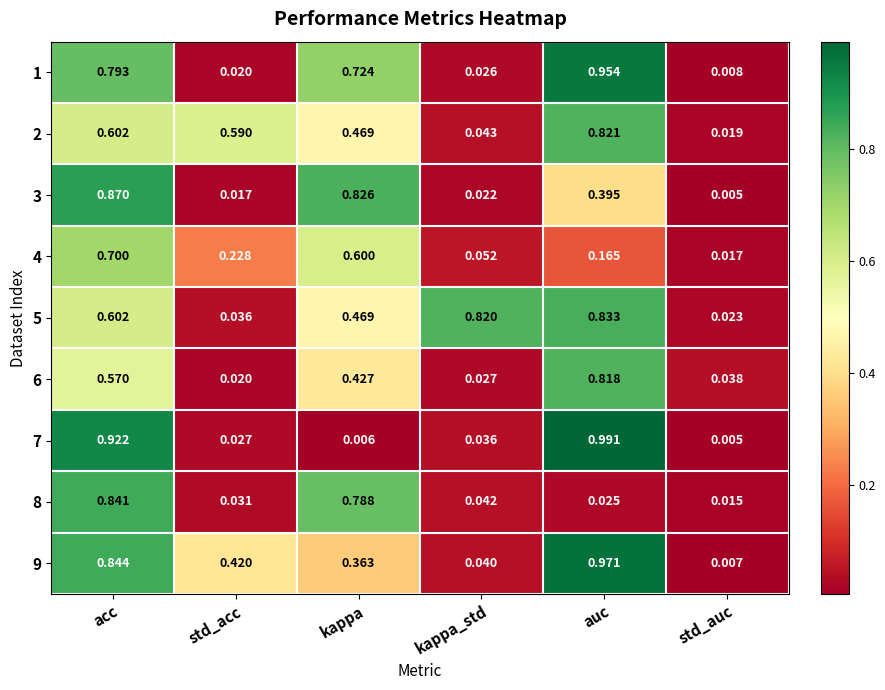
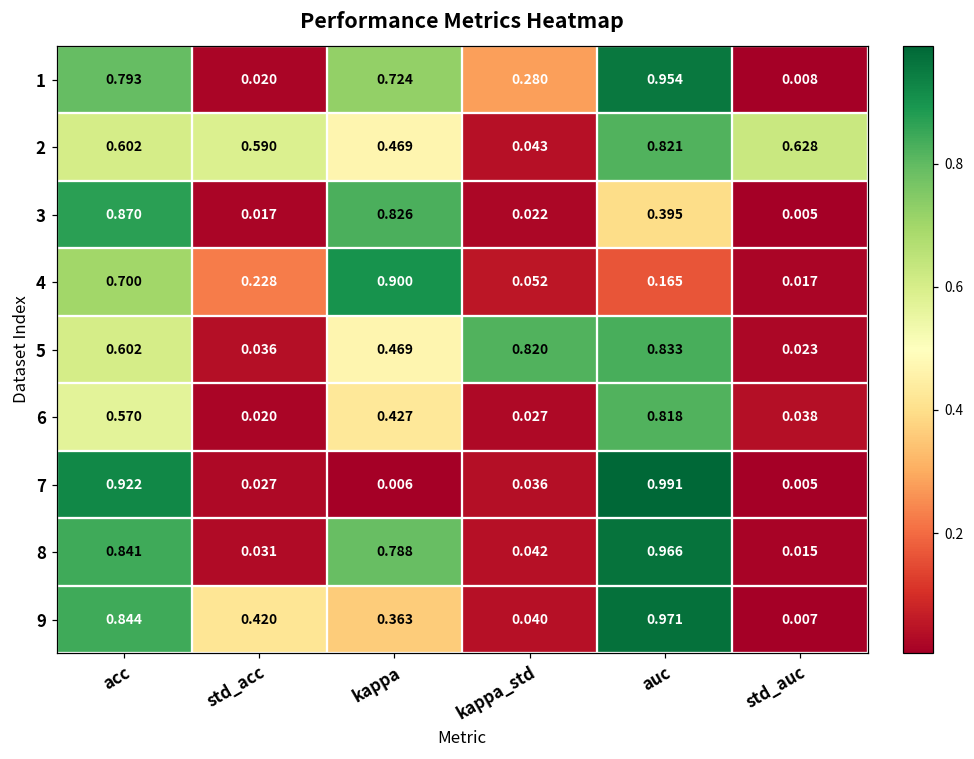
1, kappa_std: 0.026 -> 0.280
2, std_auc: 0.019 -> 0.628
4, kappa: 0.600 -> 0.900
8, auc: 0.025 -> 0.966
